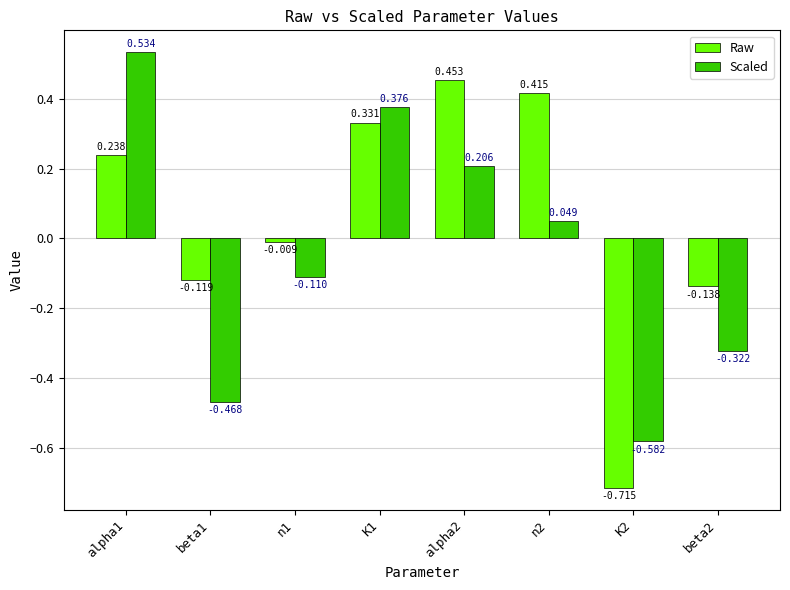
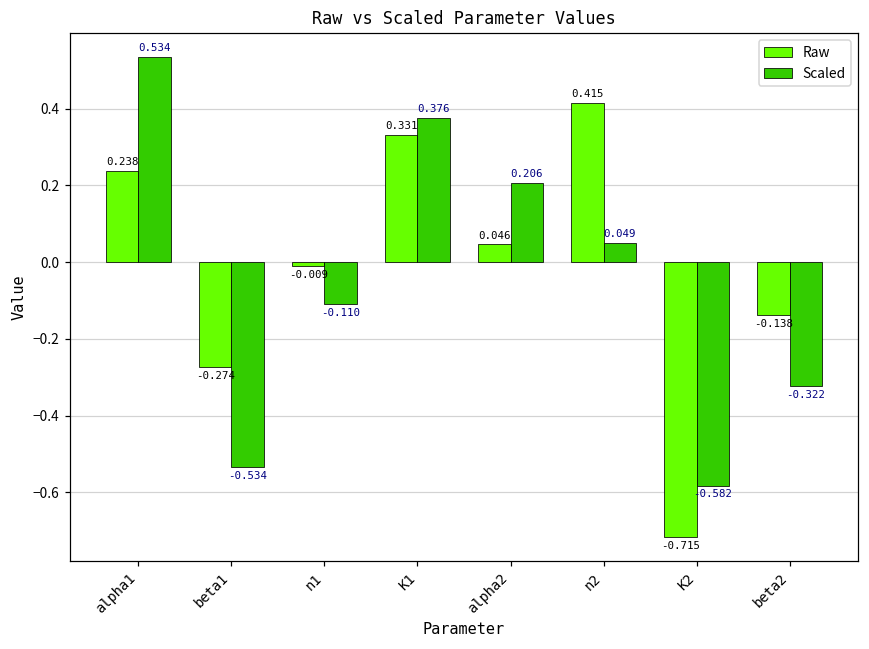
Raw, beta1: -0.119 -> -0.274
Scaled, beta1: -0.468 -> -0.534
Raw, alpha2: 0.453 -> 0.046
